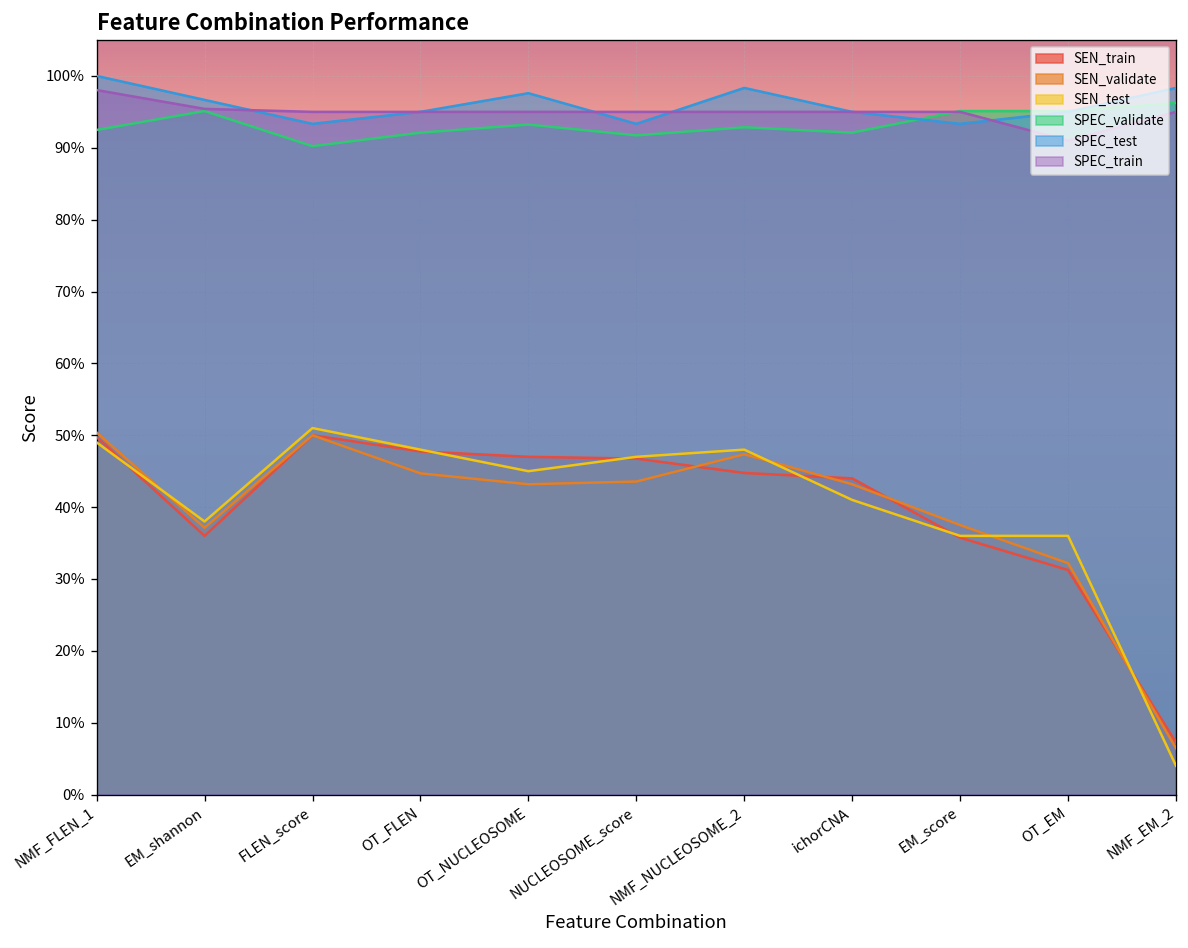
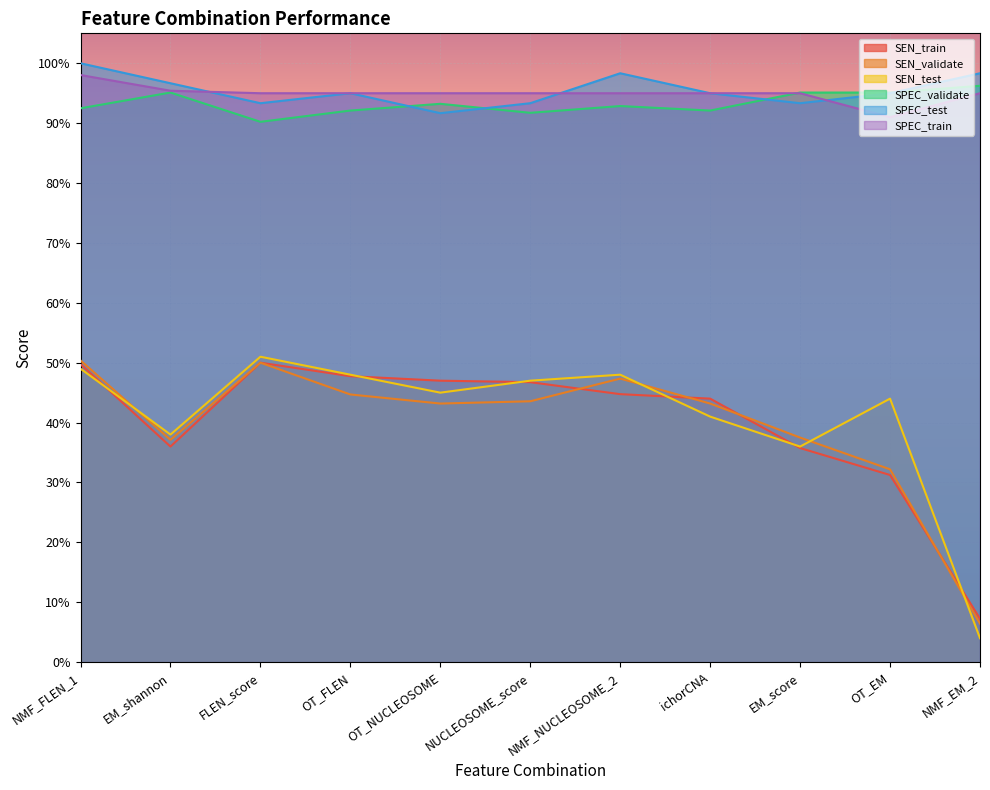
SPEC_test, OT_NUCLEOSOME: 98% -> 92%
SEN_test, OT_EM: 36% -> 44%
